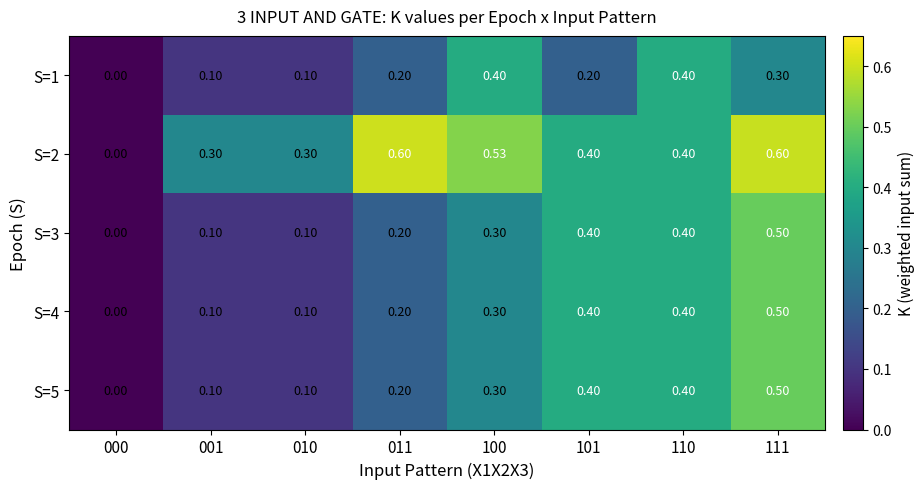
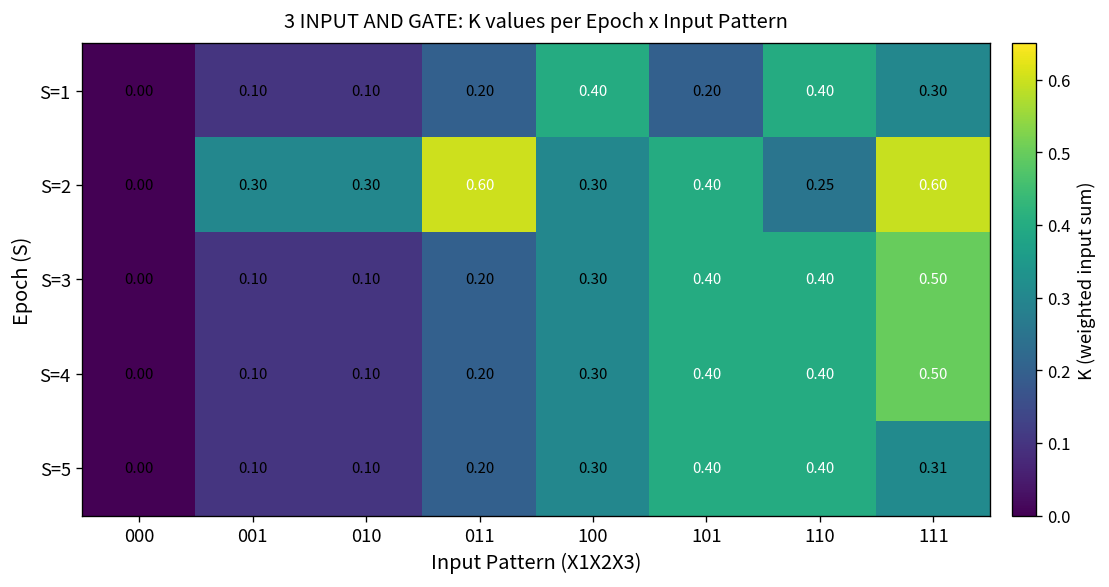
S=2, 100: 0.53 -> 0.30
S=2, 110: 0.40 -> 0.25
S=5, 111: 0.50 -> 0.31
